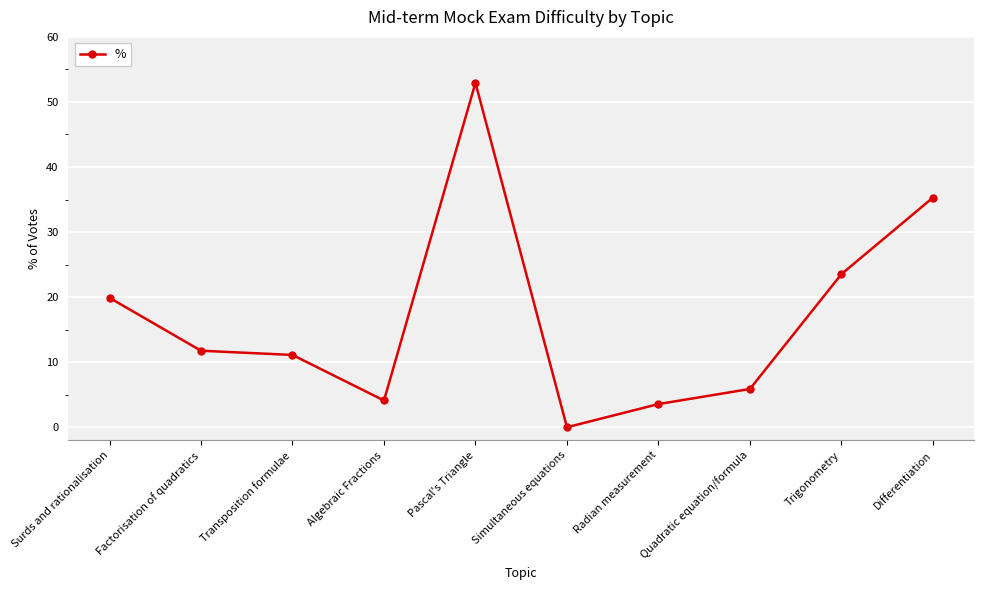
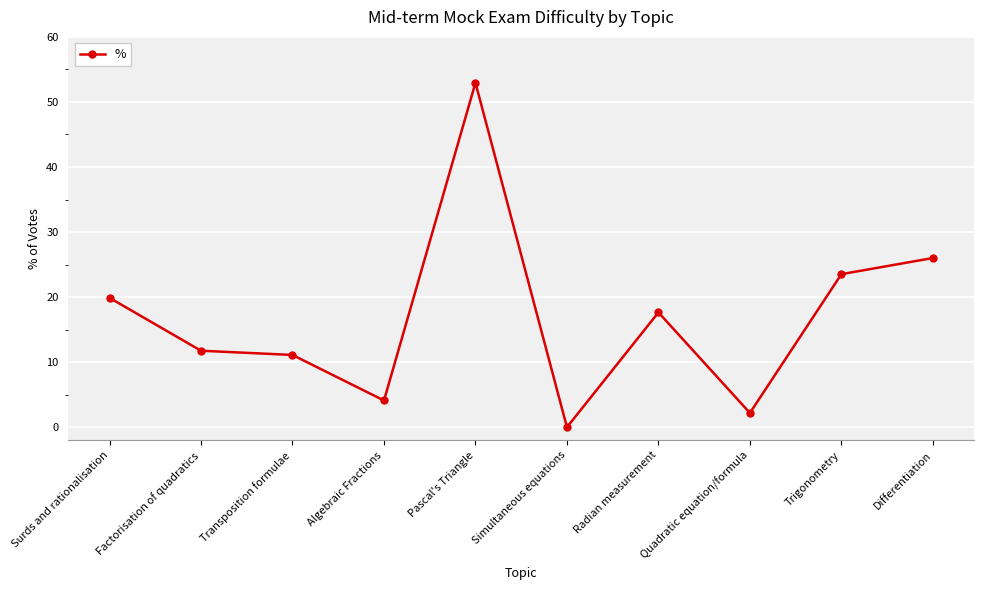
Radian measurement: 4 -> 18
Quadratic equation/formula: 6 -> 2
Differentiation: 35 -> 26
